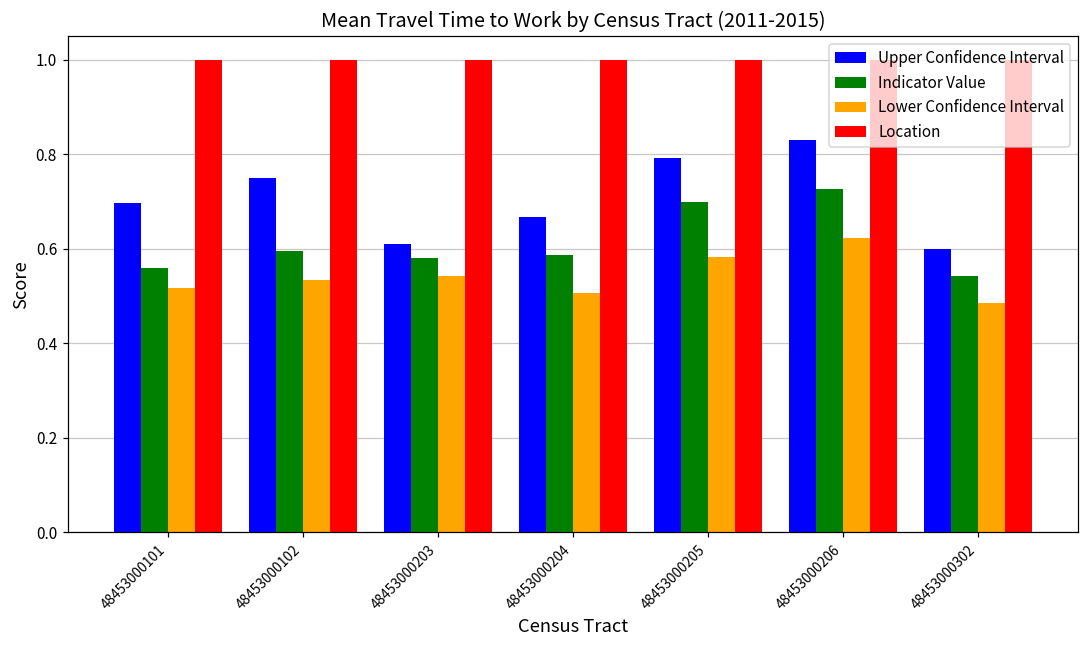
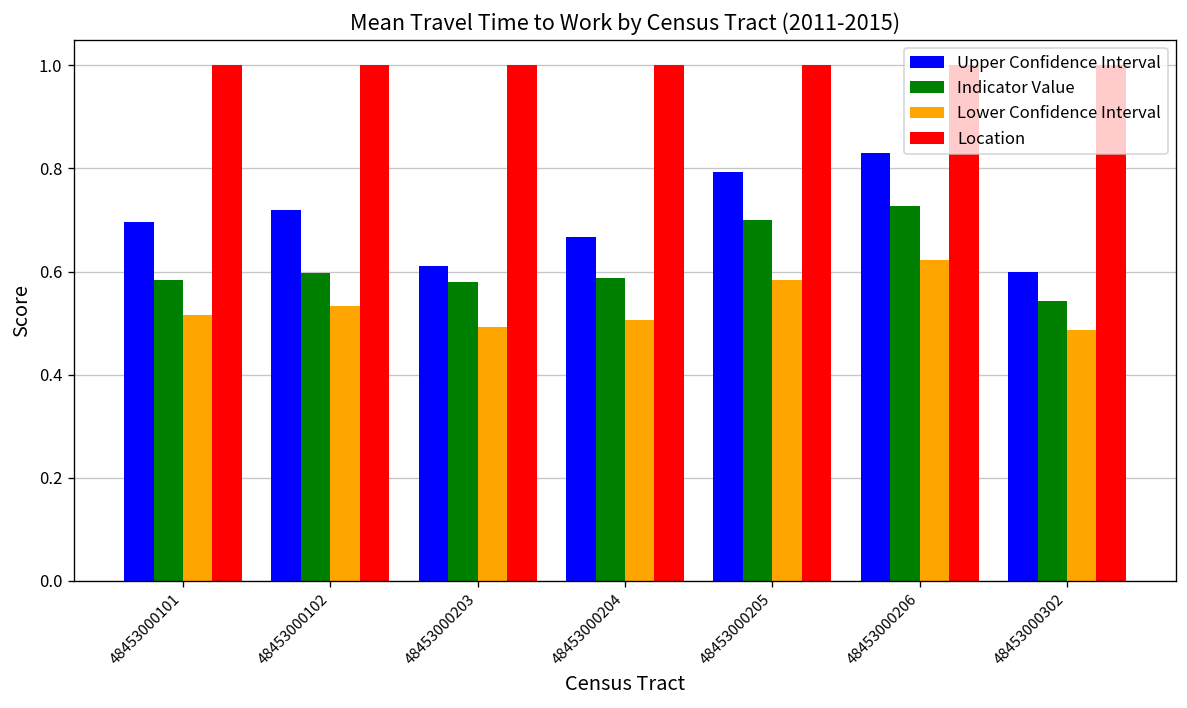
Indicator Value, 48453000101: 0.56 -> 0.58
Upper Confidence Interval, 48453000102: 0.75 -> 0.72
Lower Confidence Interval, 48453000203: 0.54 -> 0.49
